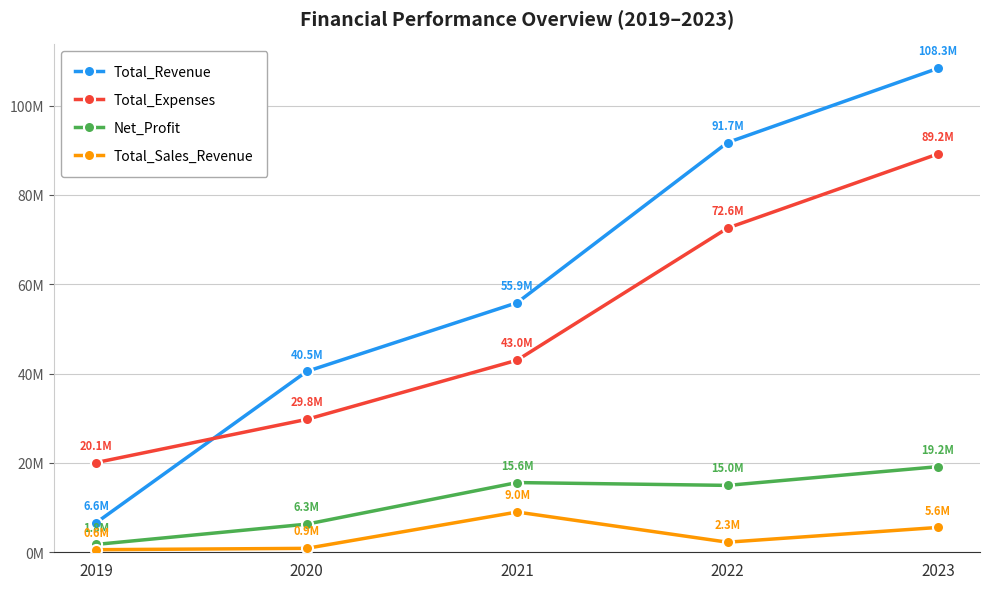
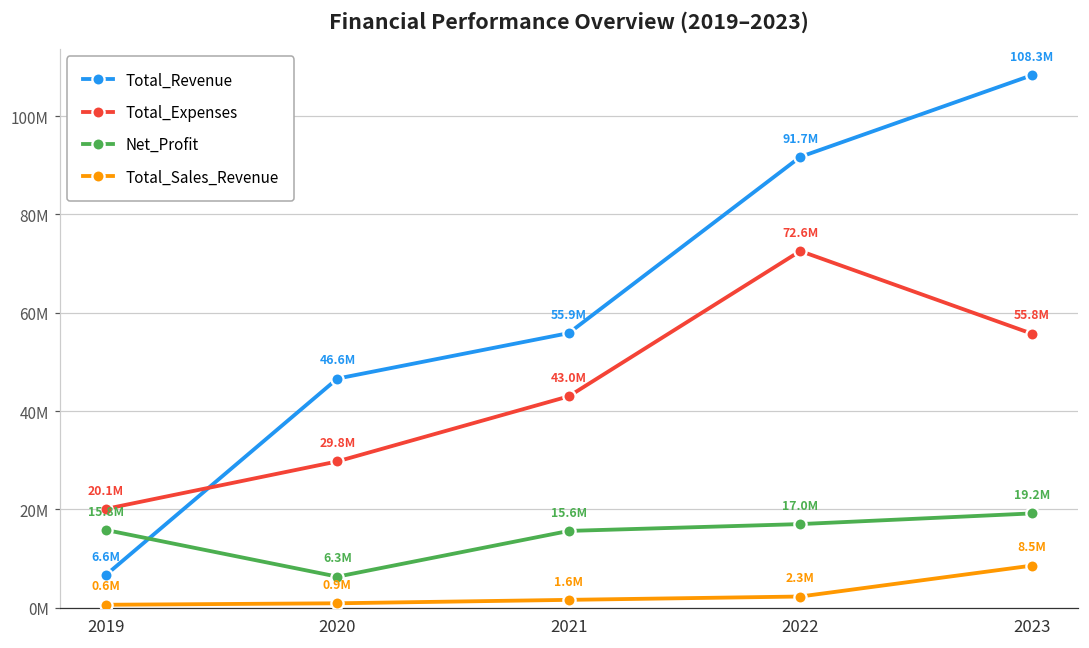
Net_Profit, 2019: 1.8M -> 15.8M
Total_Revenue, 2020: 40.5M -> 46.6M
Total_Sales_Revenue, 2021: 9.0M -> 1.6M
Net_Profit, 2022: 15.0M -> 17.0M
Total_Expenses, 2023: 89.2M -> 55.8M
Total_Sales_Revenue, 2023: 5.6M -> 8.5M
